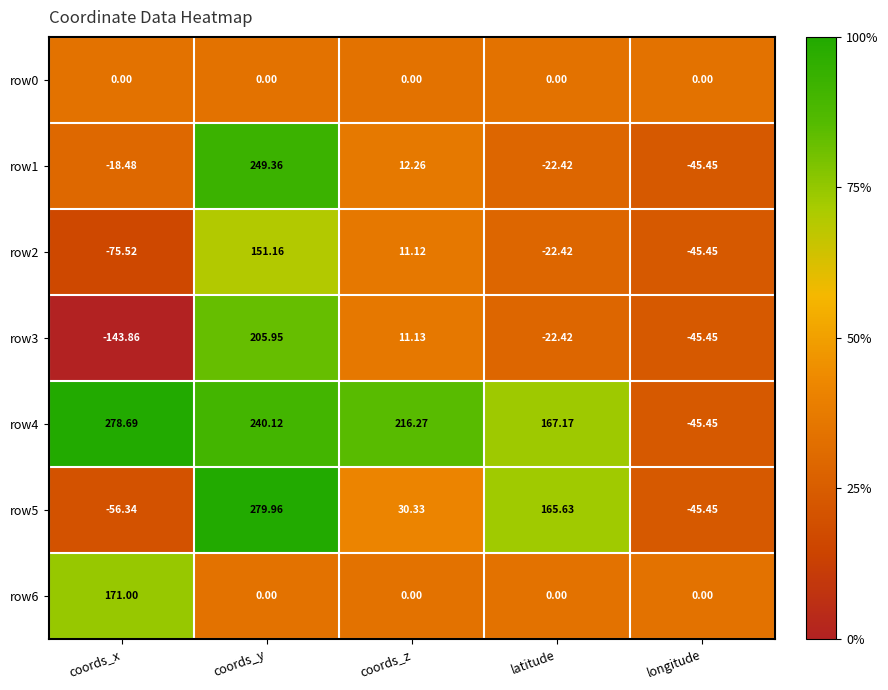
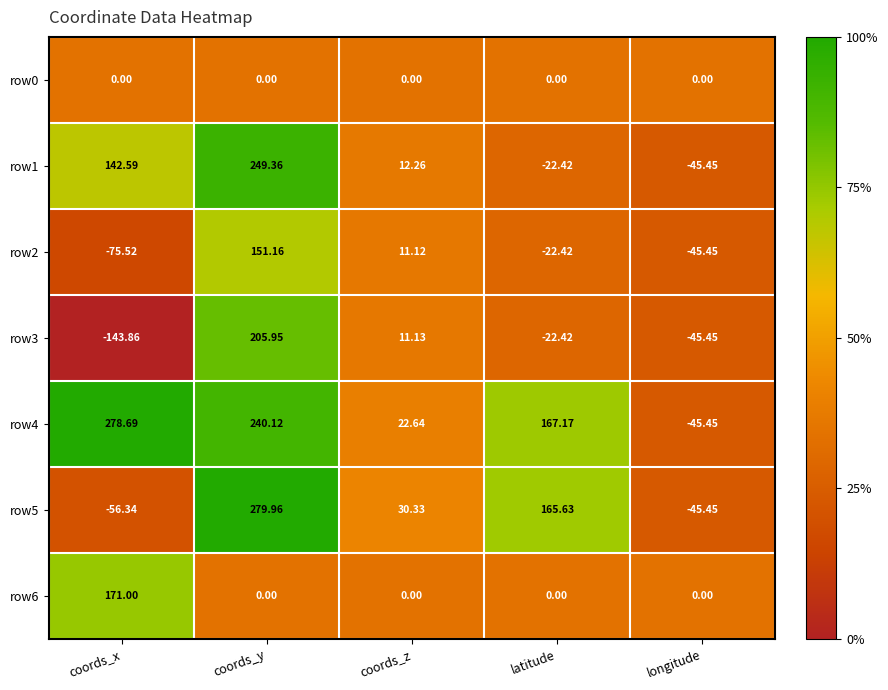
row1, coords_x: -18.48 -> 142.59
row4, coords_z: 216.27 -> 22.64
